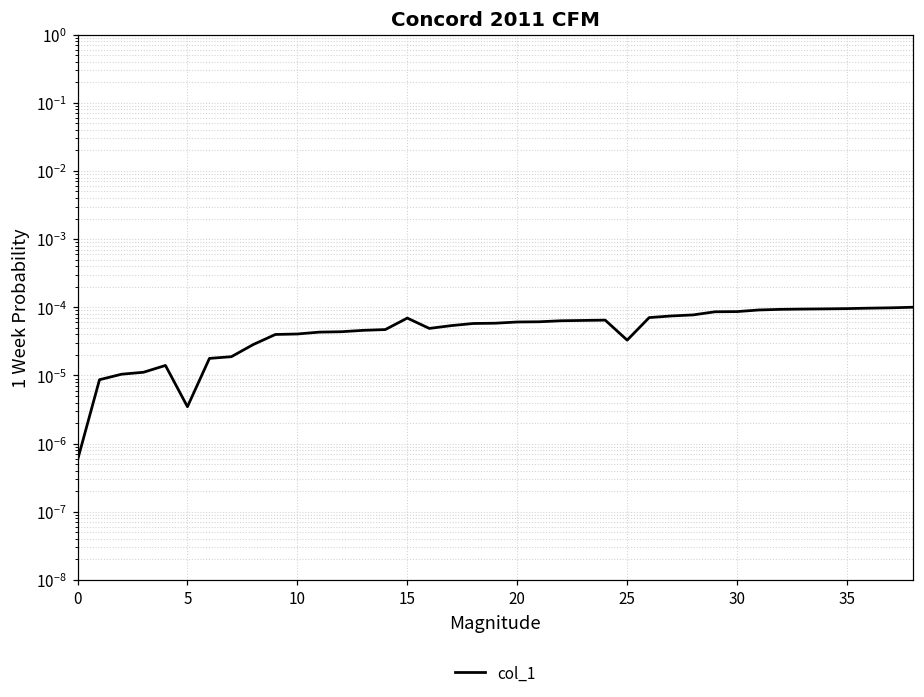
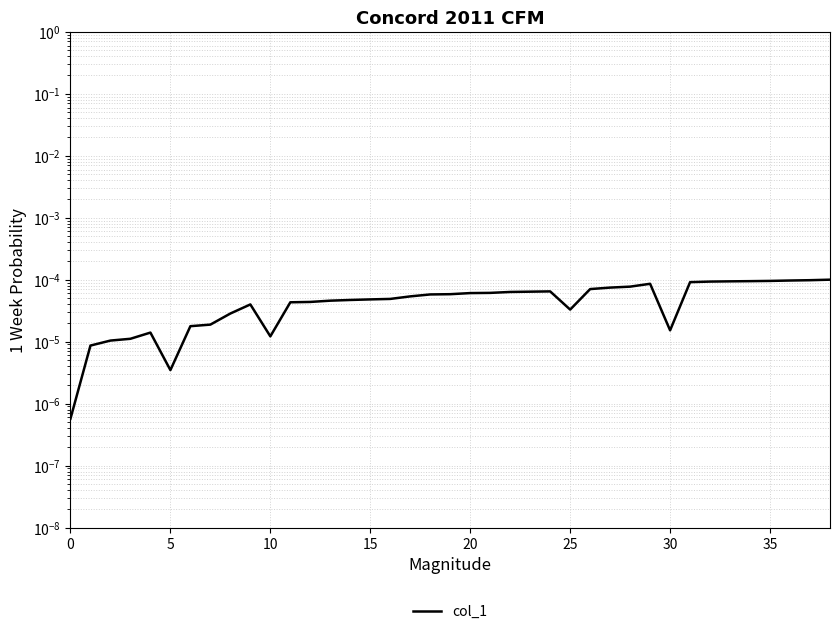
10: 0.00004 -> 0.000012
15: 0.00007 -> 0.00005
30: 0.00009 -> 0.000015
